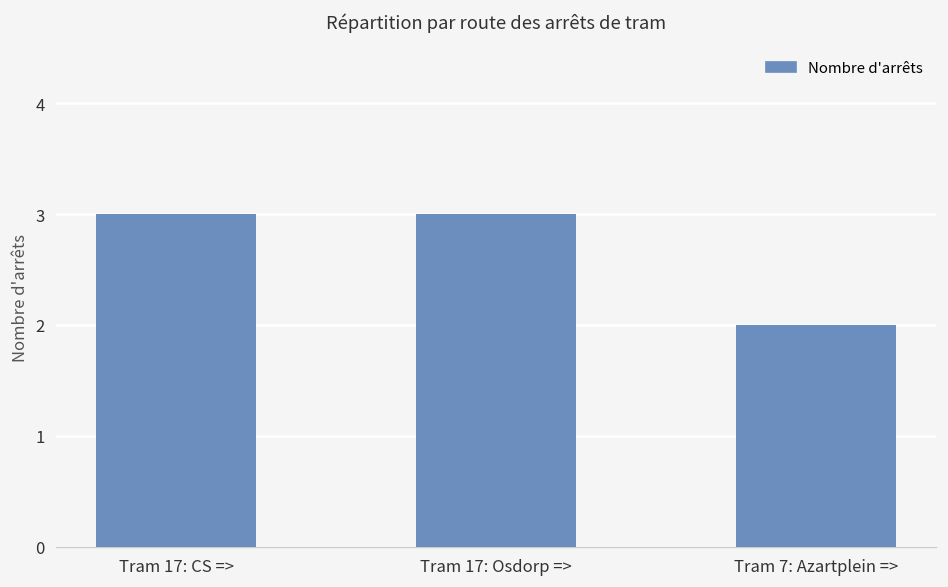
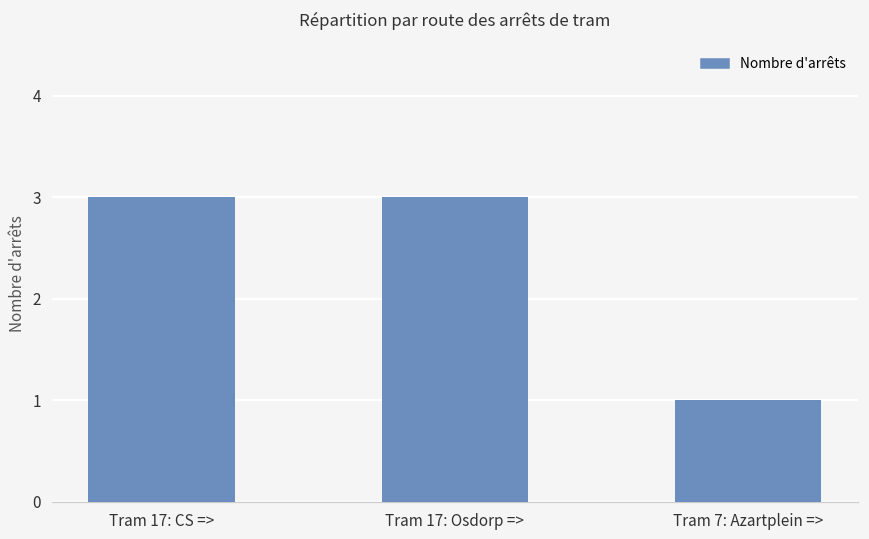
Tram 7: Azartplein =>: 2 -> 1
